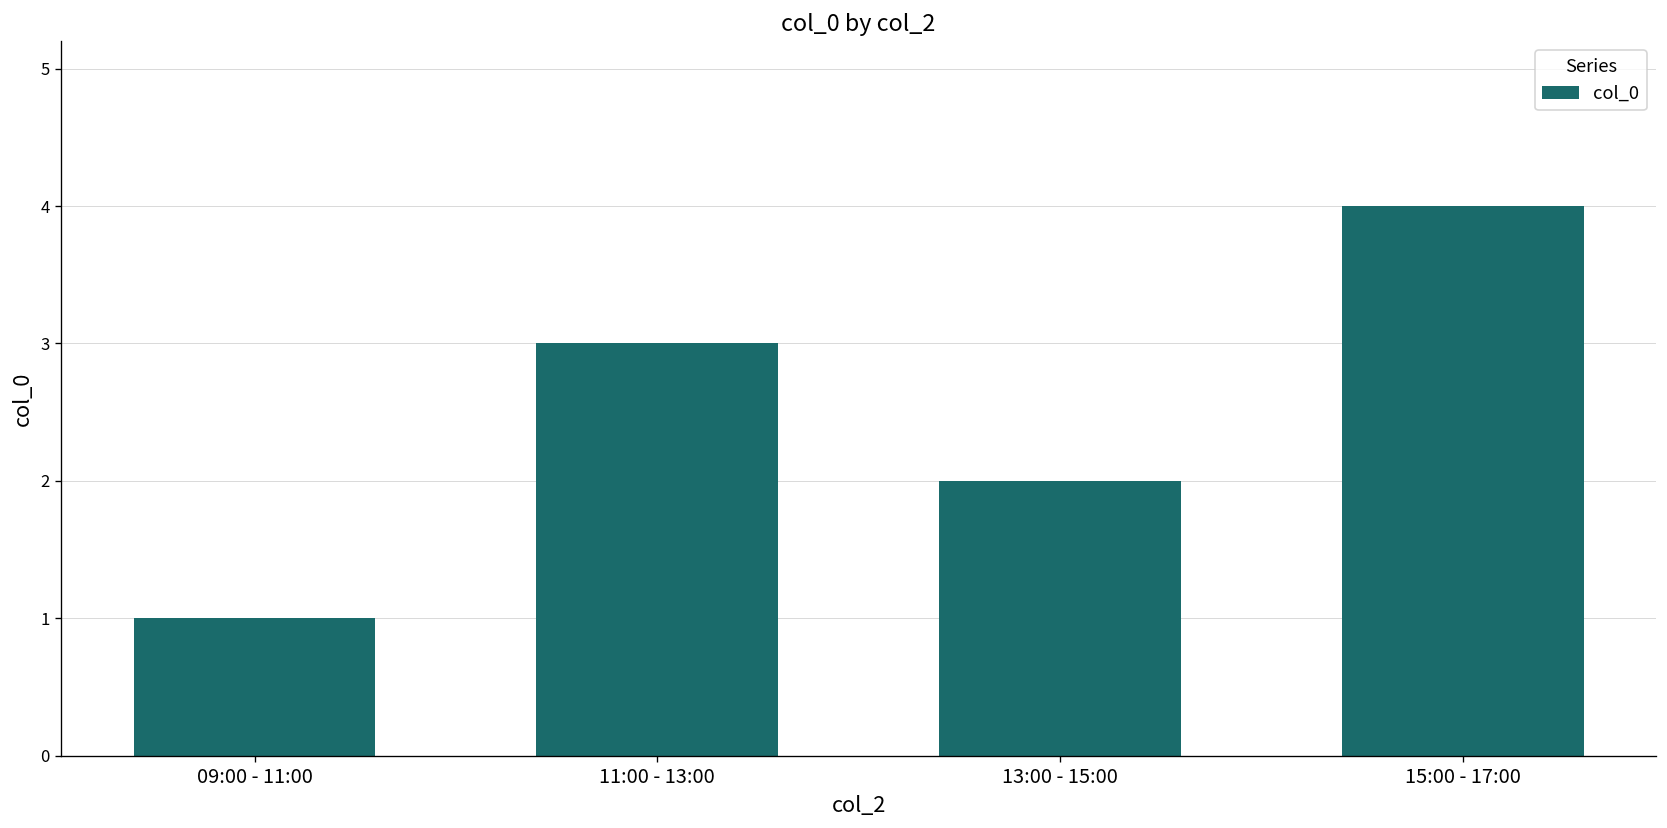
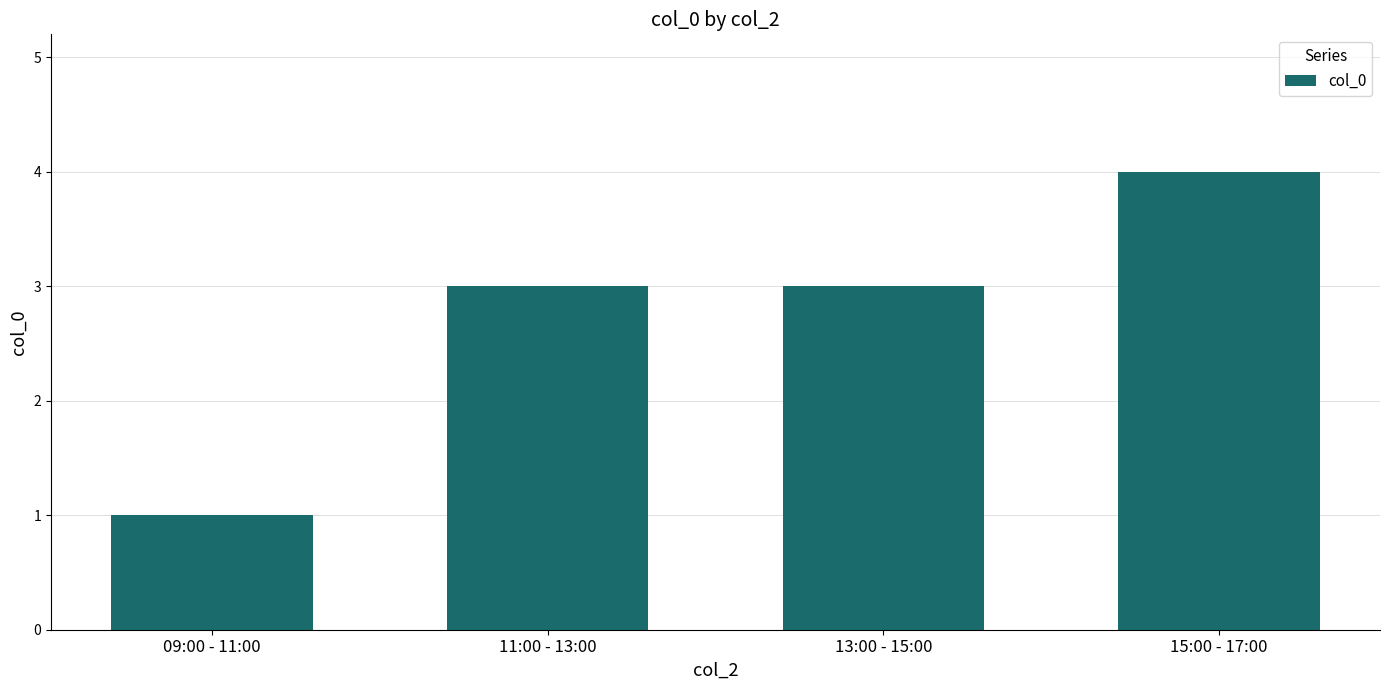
13:00 - 15:00: 2 -> 3
